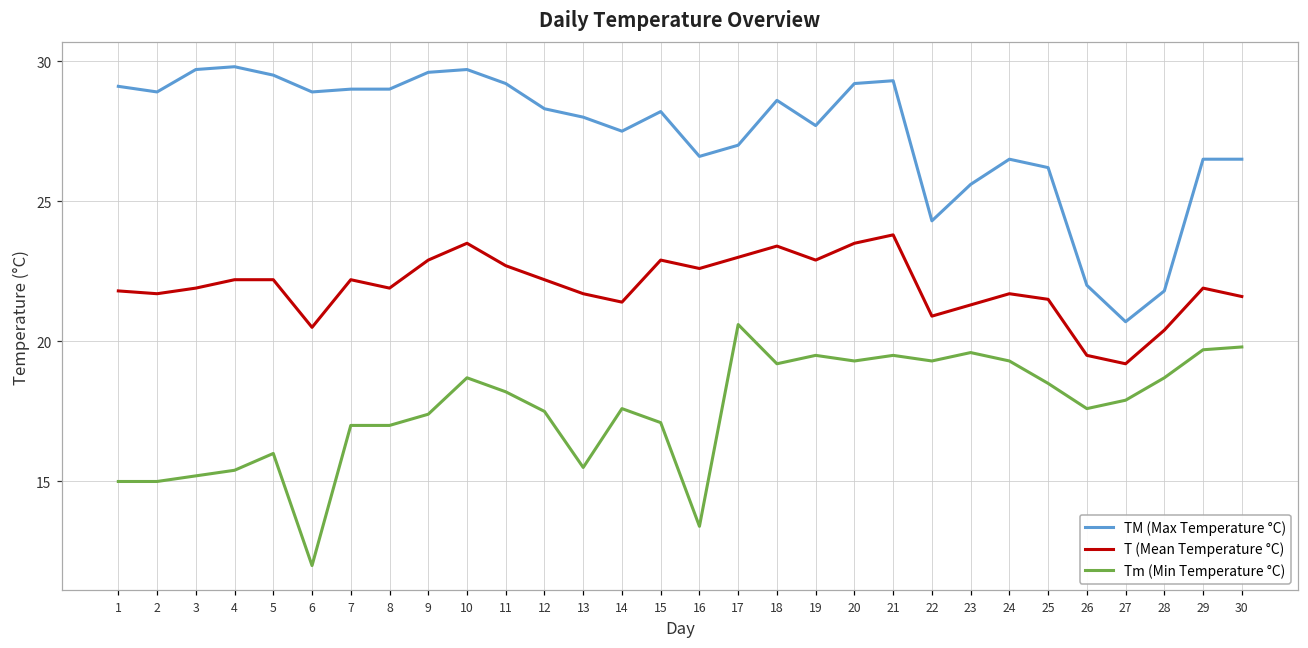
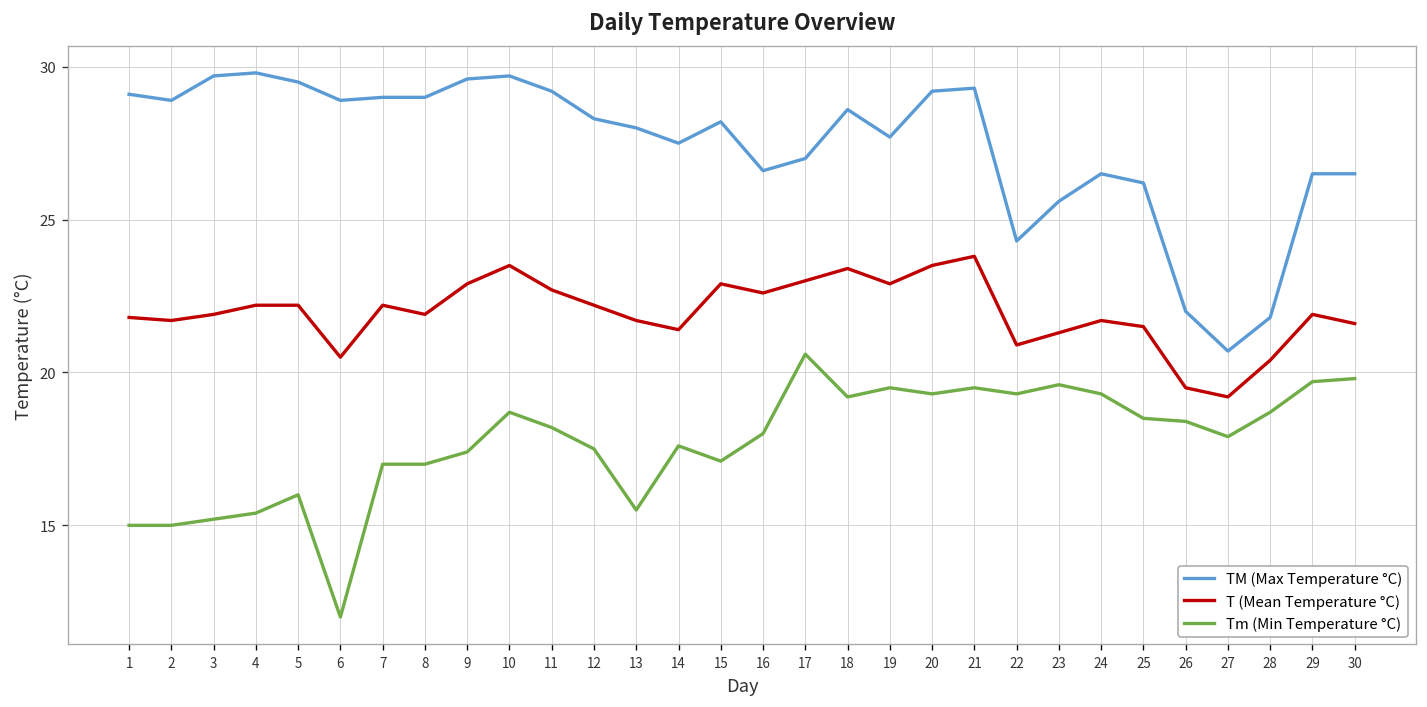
Tm (Min Temperature °C), 16: 13.4 -> 18.0
Tm (Min Temperature °C), 26: 17.6 -> 18.4
